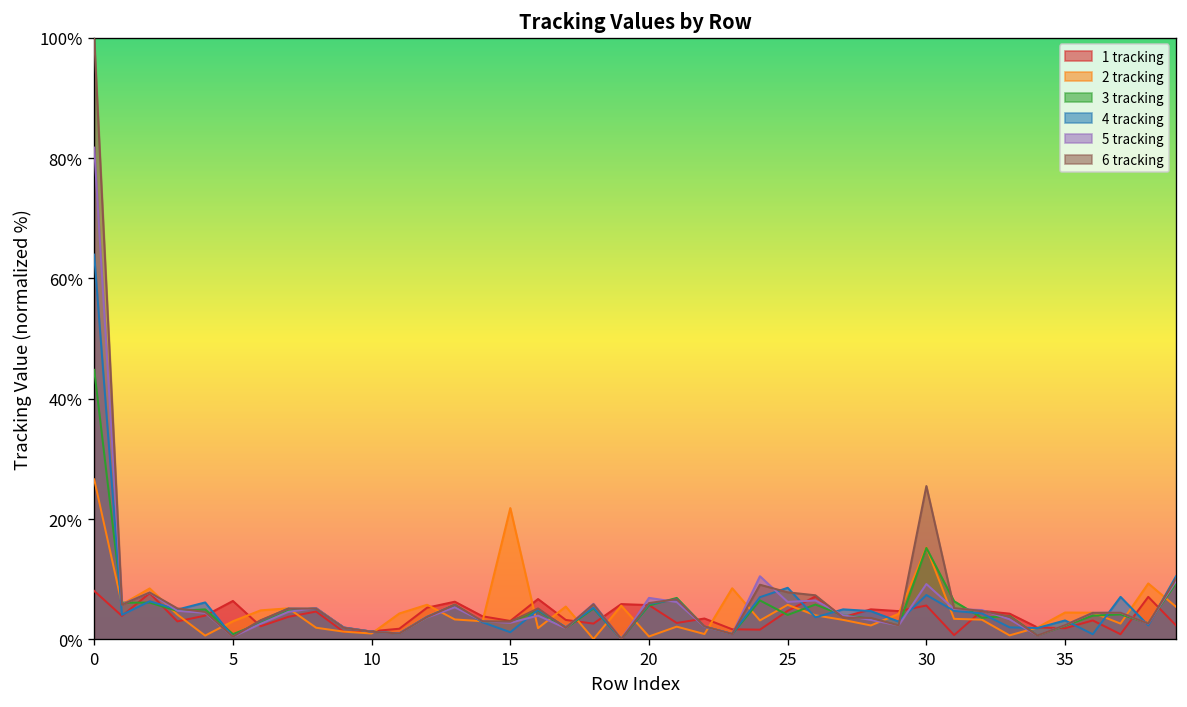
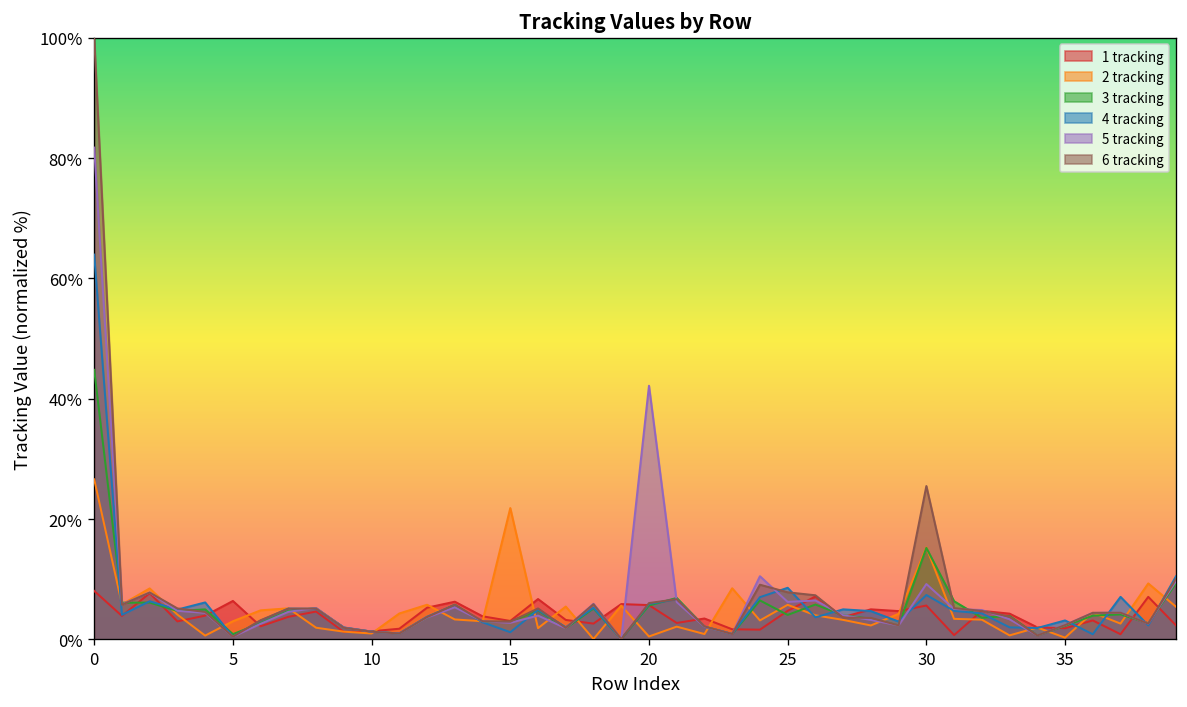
5 tracking, 20: 7% -> 42%
2 tracking, 35: 4% -> 0%
